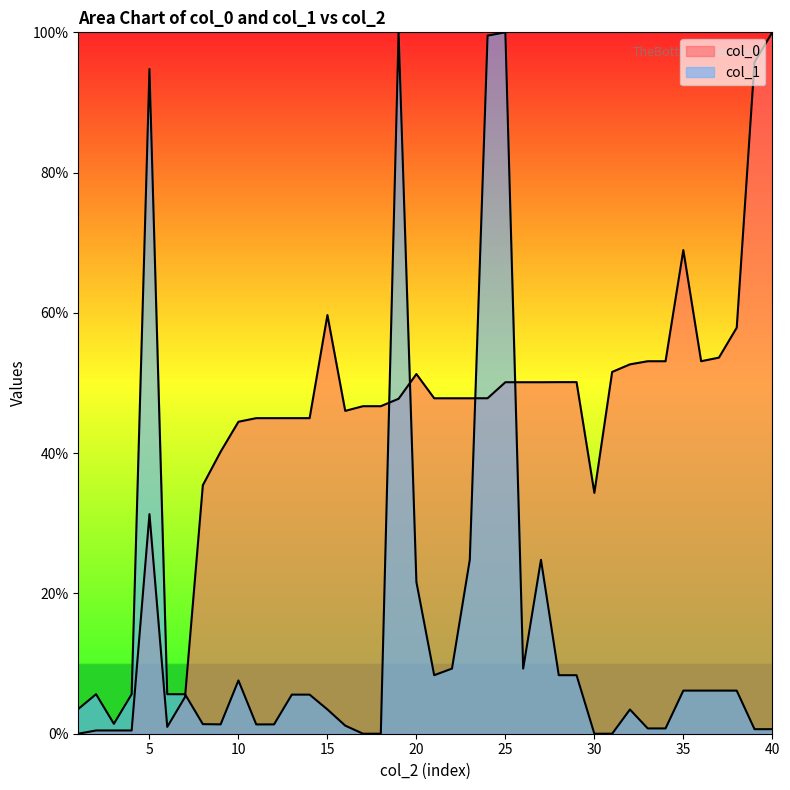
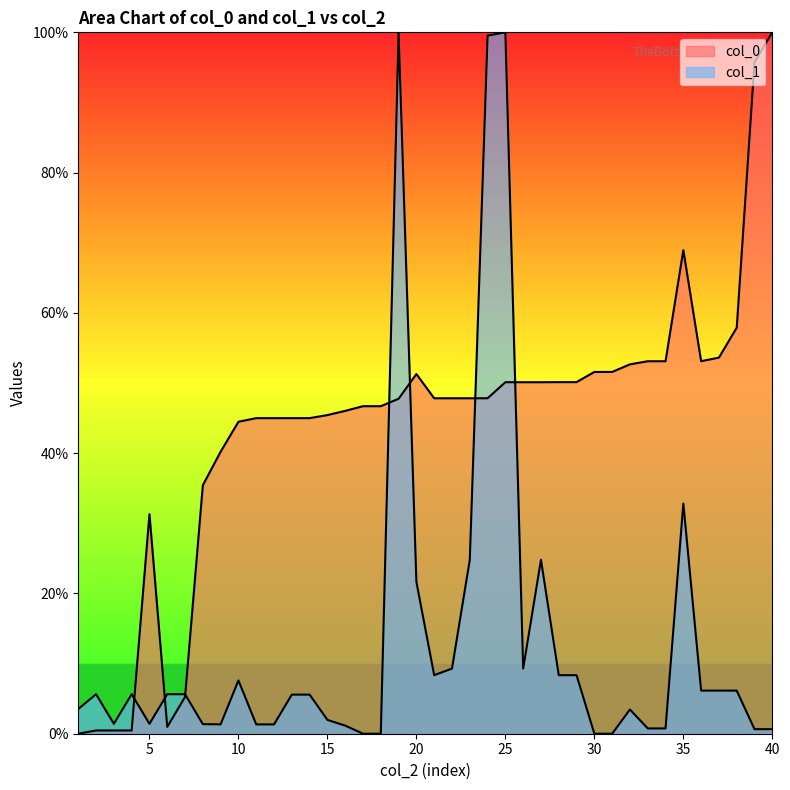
col_1, 5: 95% -> 1%
col_0, 15: 60% -> 45%
col_1, 15: 3% -> 2%
col_0, 30: 34% -> 52%
col_1, 35: 6% -> 33%
